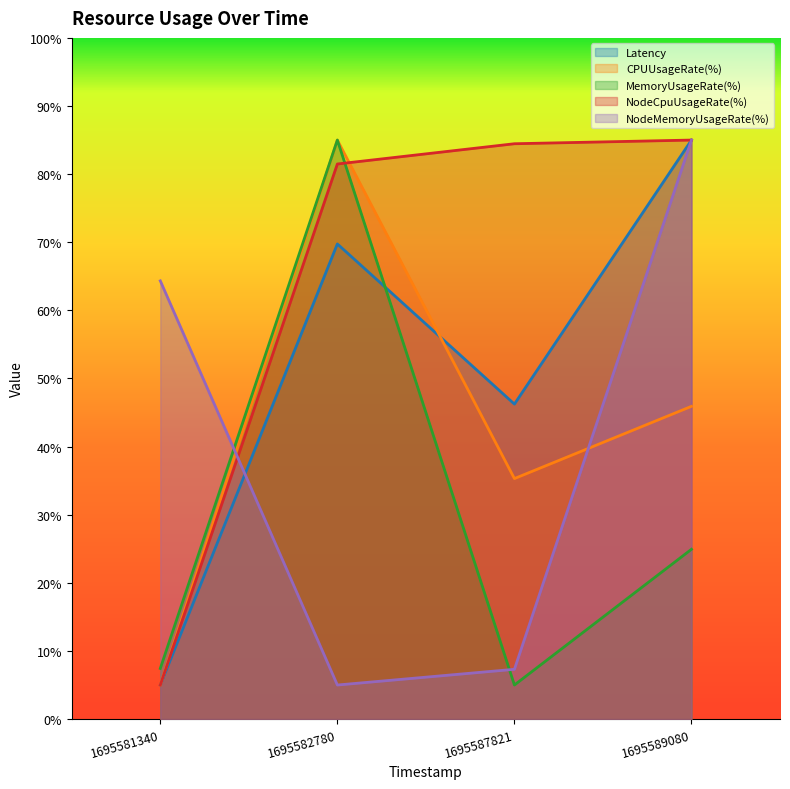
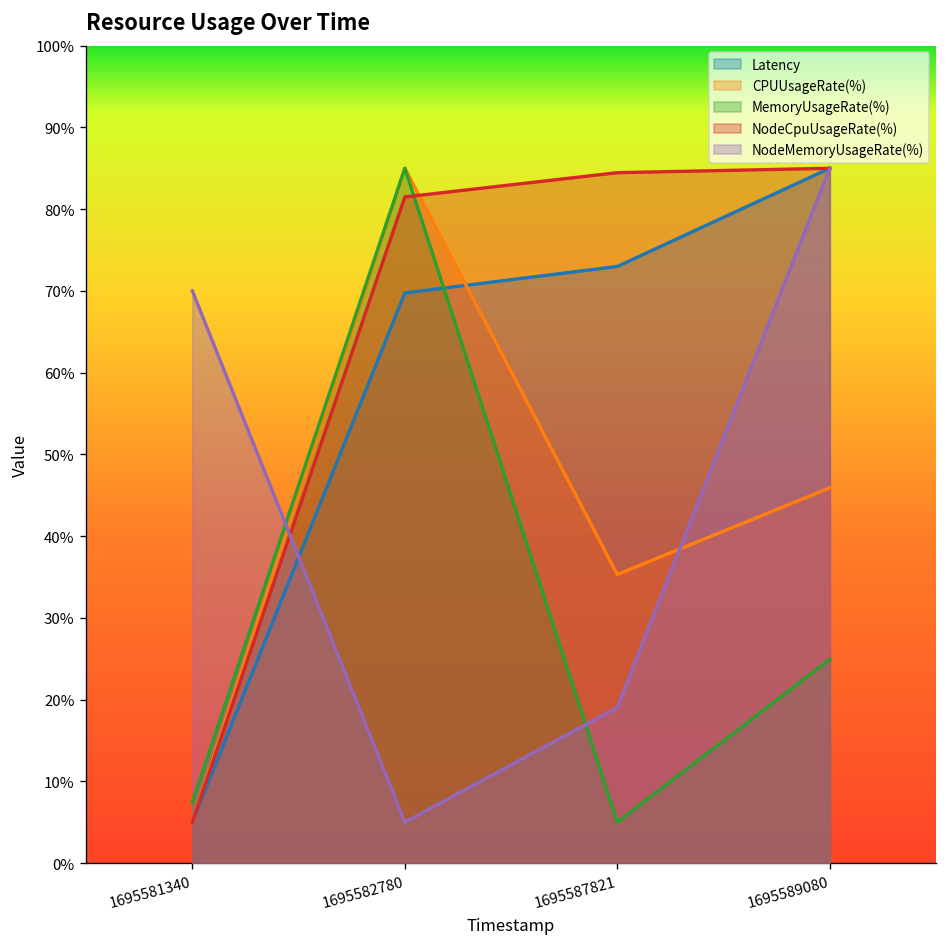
NodeMemoryUsageRate(%), 1695581340: 64% -> 70%
Latency, 1695587821: 46% -> 73%
NodeMemoryUsageRate(%), 1695587821: 7% -> 19%
